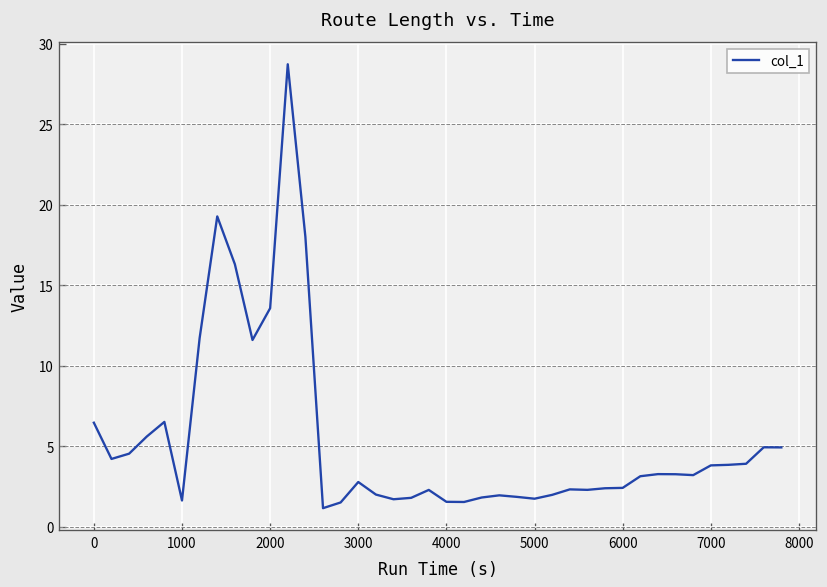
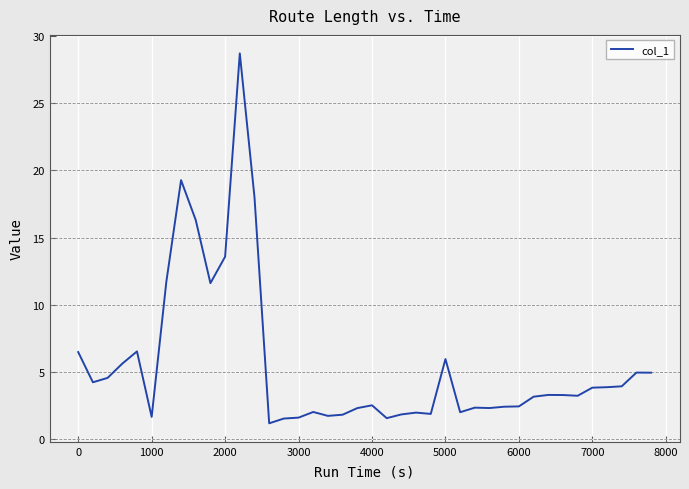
3000: 2.8 -> 1.6
4000: 1.6 -> 2.5
5000: 1.7 -> 5.9
